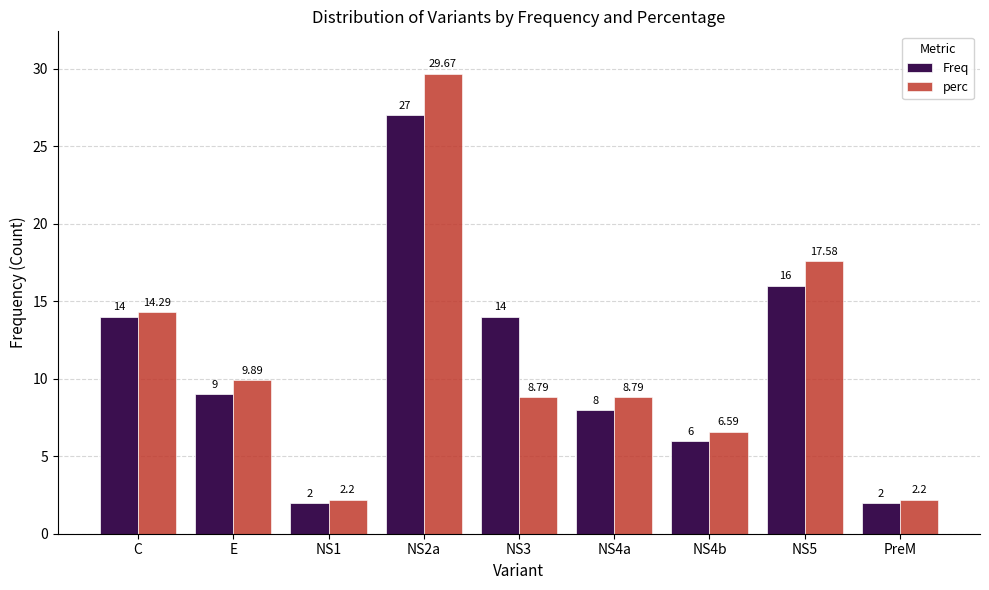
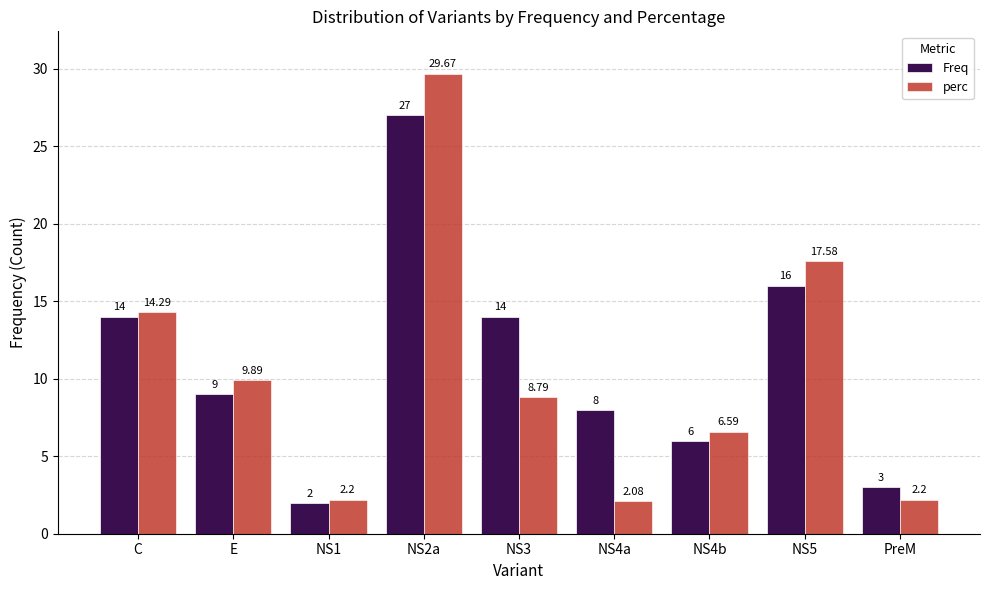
perc, NS4a: 8.79 -> 2.08
Freq, PreM: 2 -> 3
